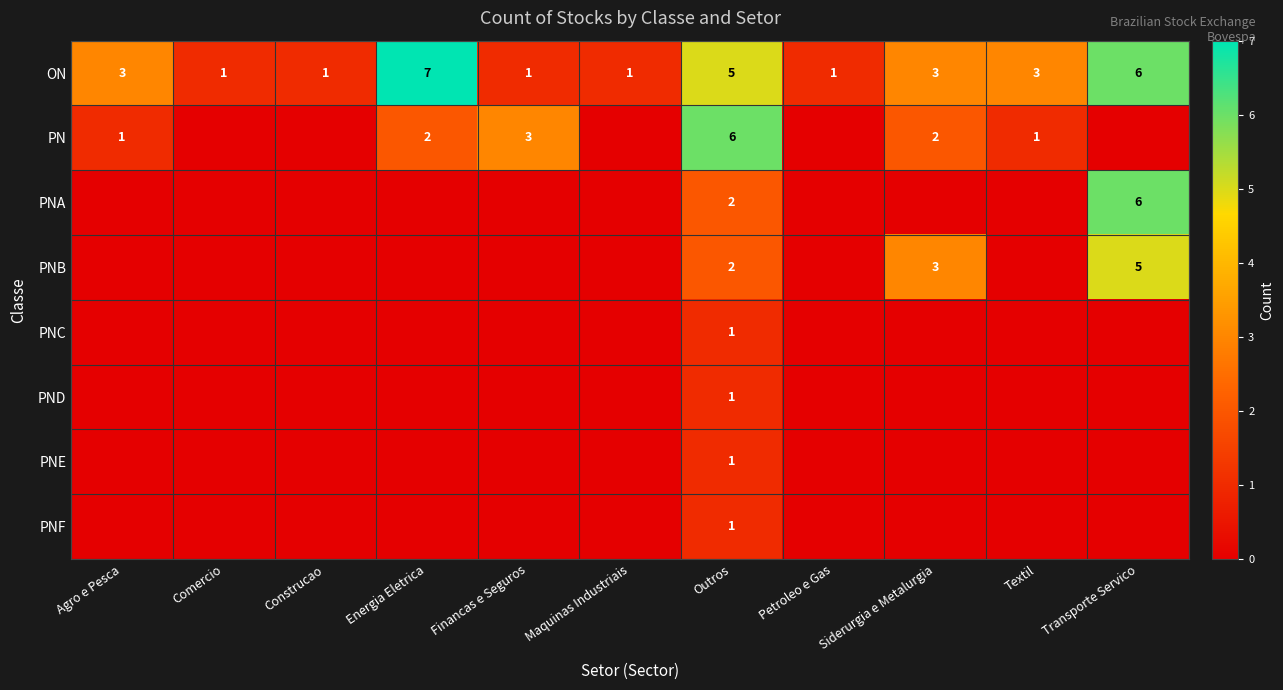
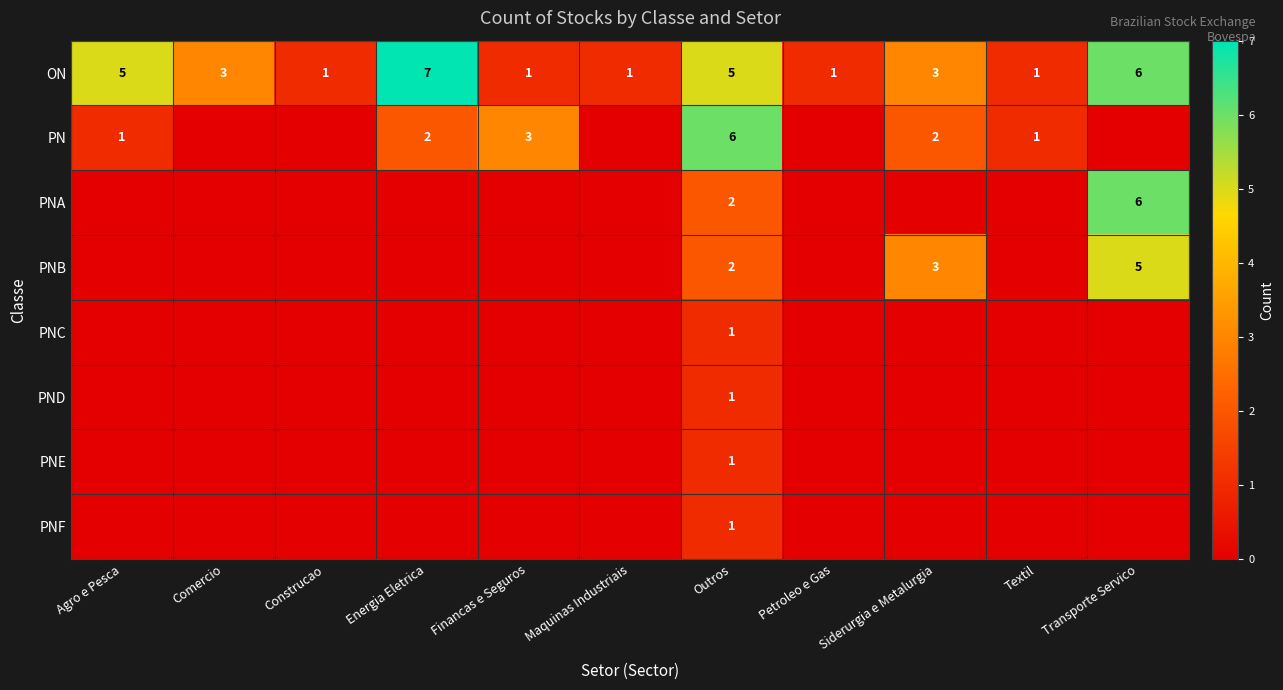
ON, Agro e Pesca: 3 -> 5
ON, Comercio: 1 -> 3
ON, Textil: 3 -> 1
